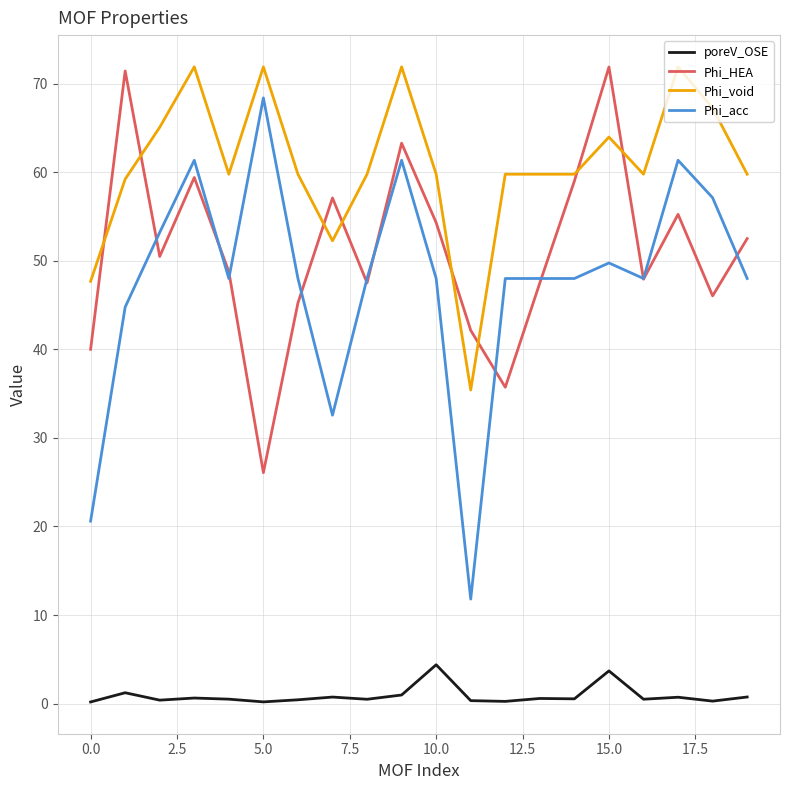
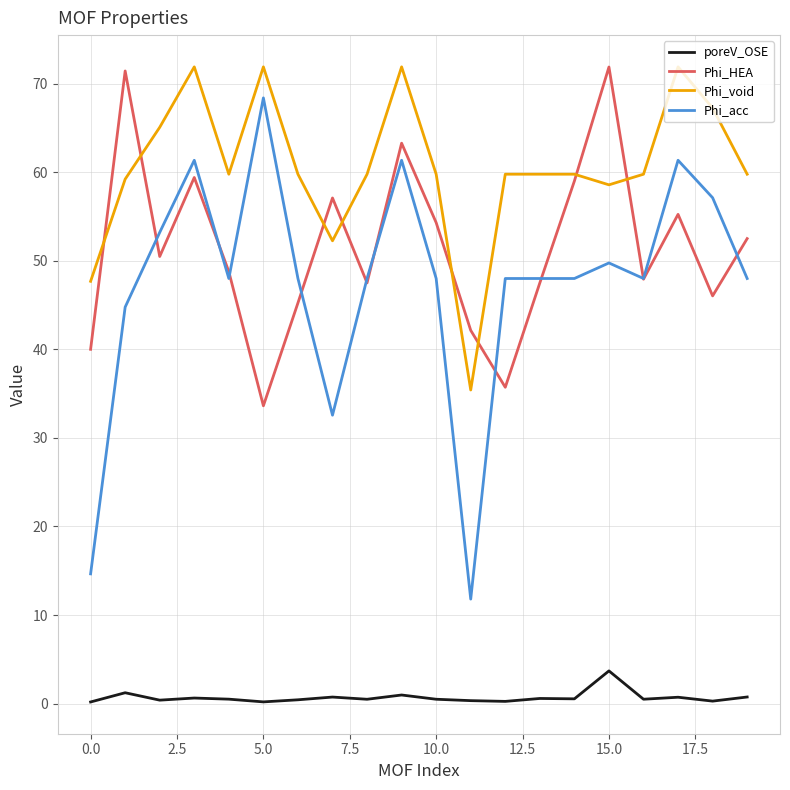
Phi_acc, 0.0: 21 -> 15
Phi_HEA, 5.0: 26 -> 34
poreV_OSE, 10.0: 4 -> 0
Phi_void, 15.0: 64 -> 59
